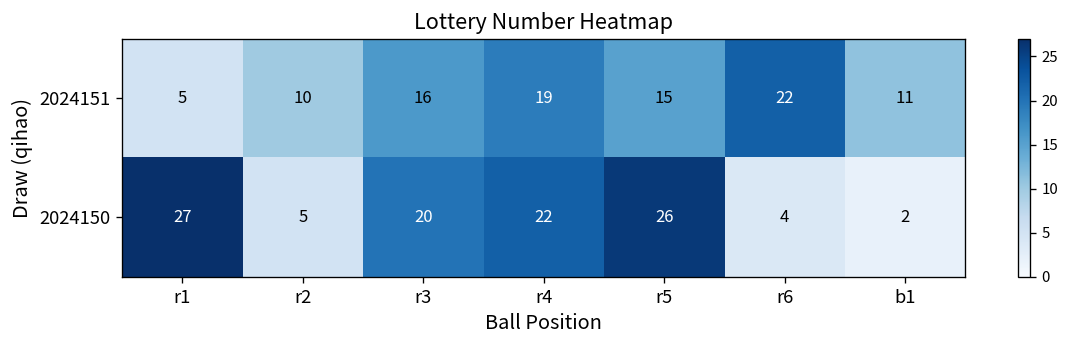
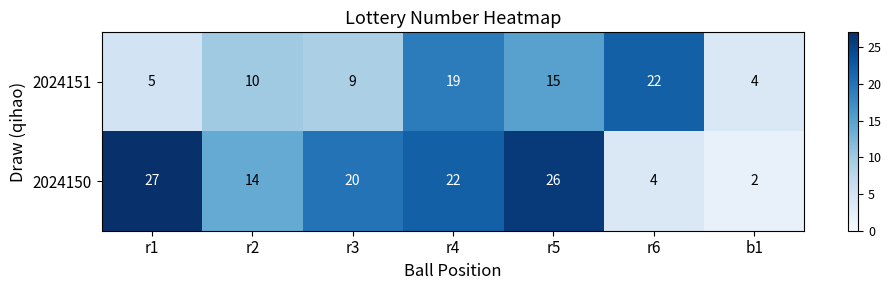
2024151, r3: 16 -> 9
2024151, b1: 11 -> 4
2024150, r2: 5 -> 14
